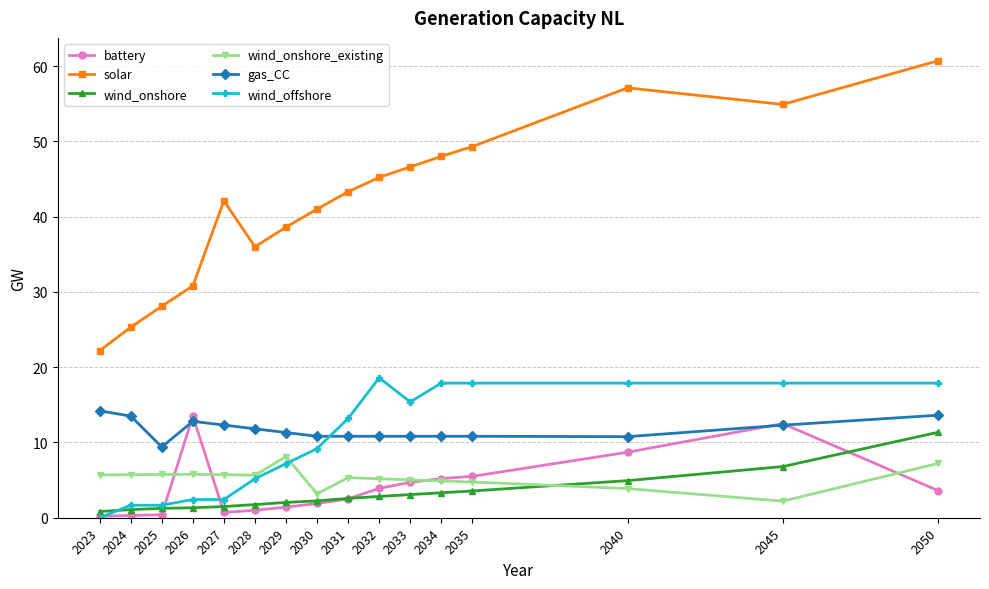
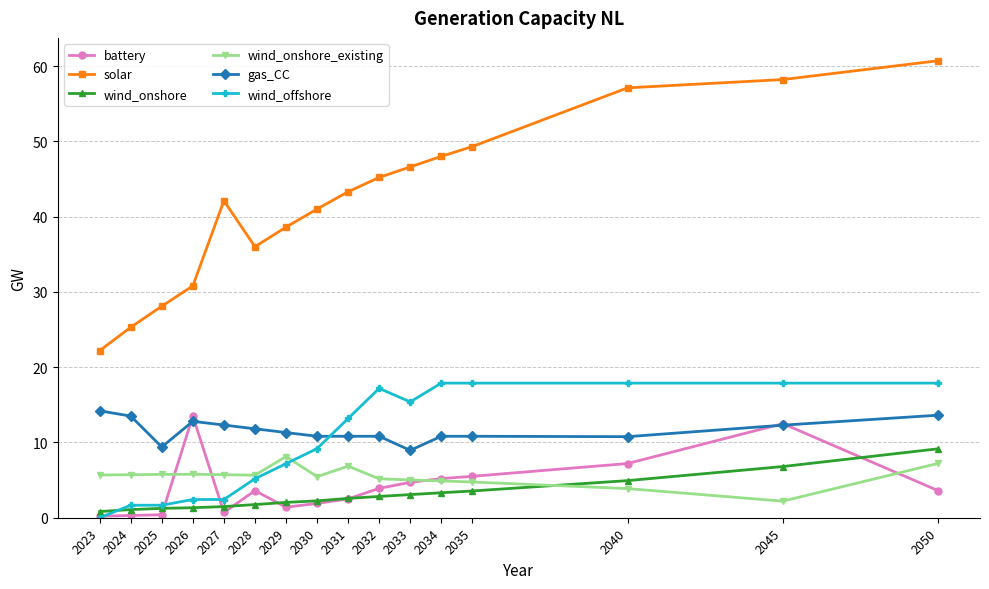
battery, 2028: 1 -> 4
wind_onshore_existing, 2030: 3 -> 5
wind_onshore_existing, 2031: 5 -> 7
wind_offshore, 2032: 19 -> 17
gas_CC, 2033: 11 -> 9
battery, 2040: 9 -> 7
solar, 2045: 55 -> 58
wind_onshore, 2050: 11 -> 9
